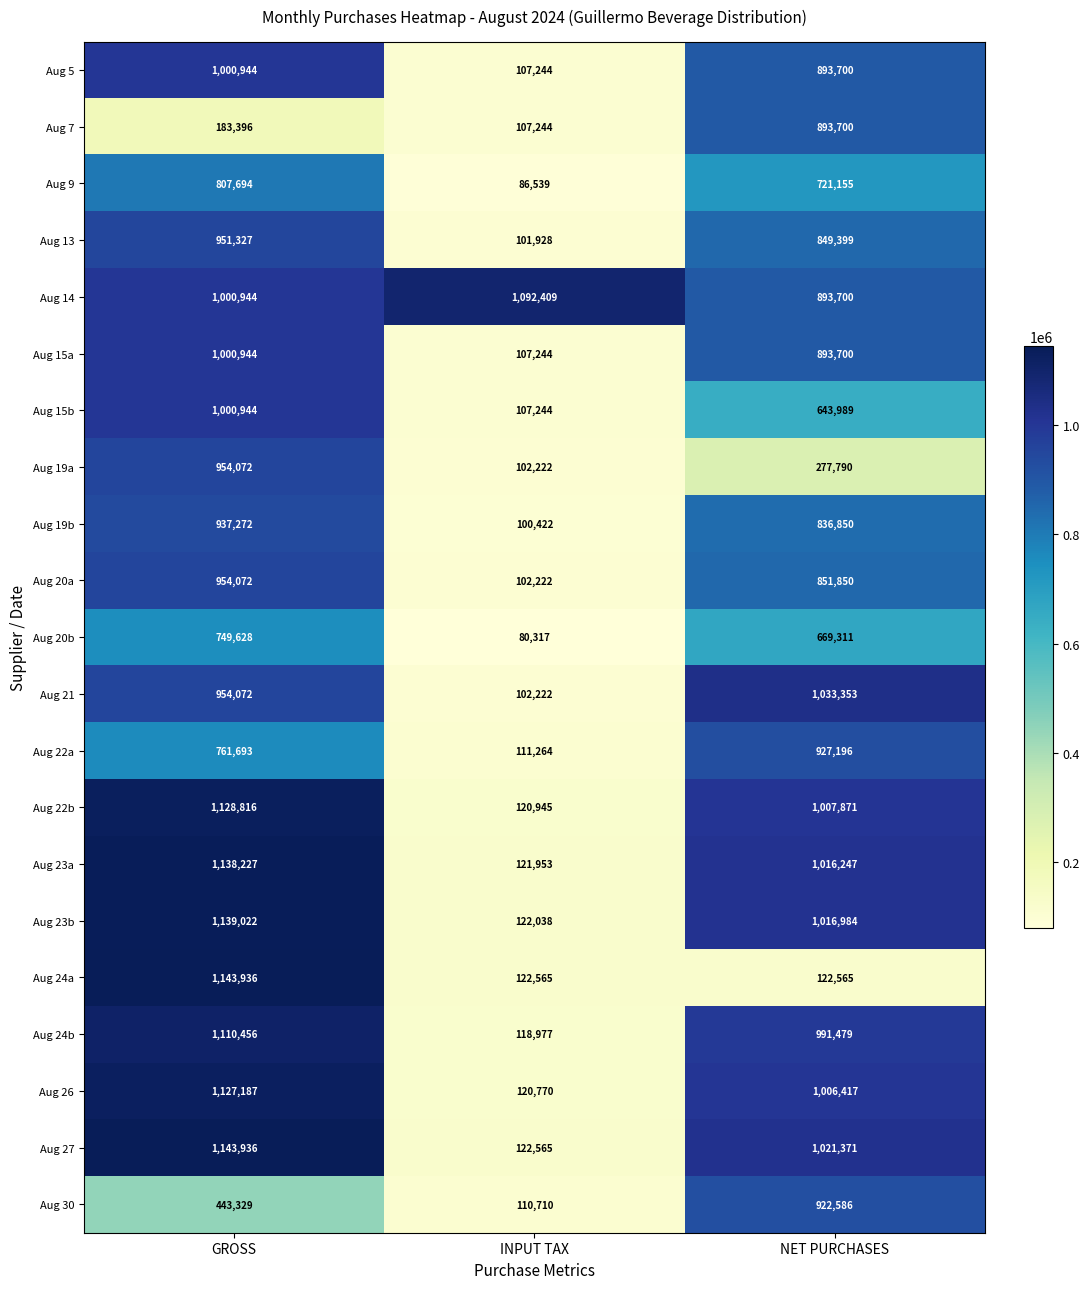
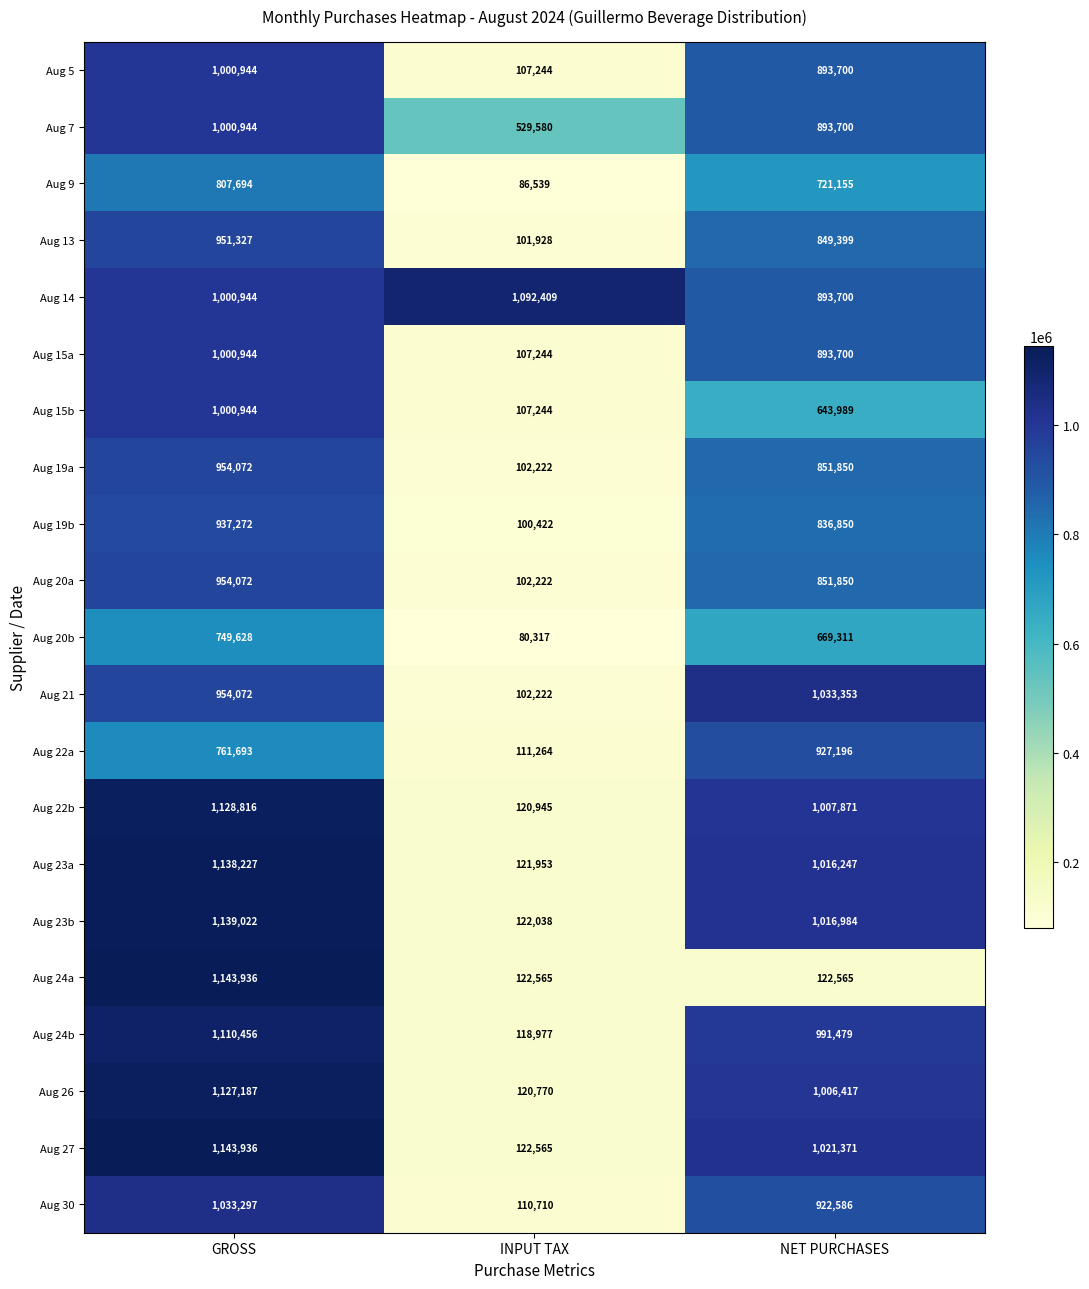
Aug 7, GROSS: 183,396 -> 1,000,944
Aug 7, INPUT TAX: 107,244 -> 529,580
Aug 19a, NET PURCHASES: 277,790 -> 851,850
Aug 30, GROSS: 443,329 -> 1,033,297
